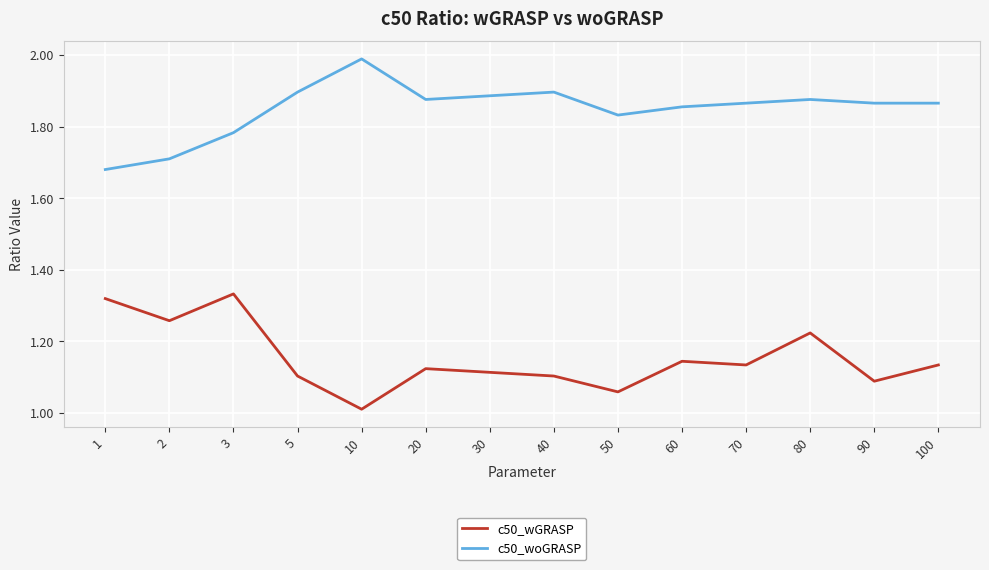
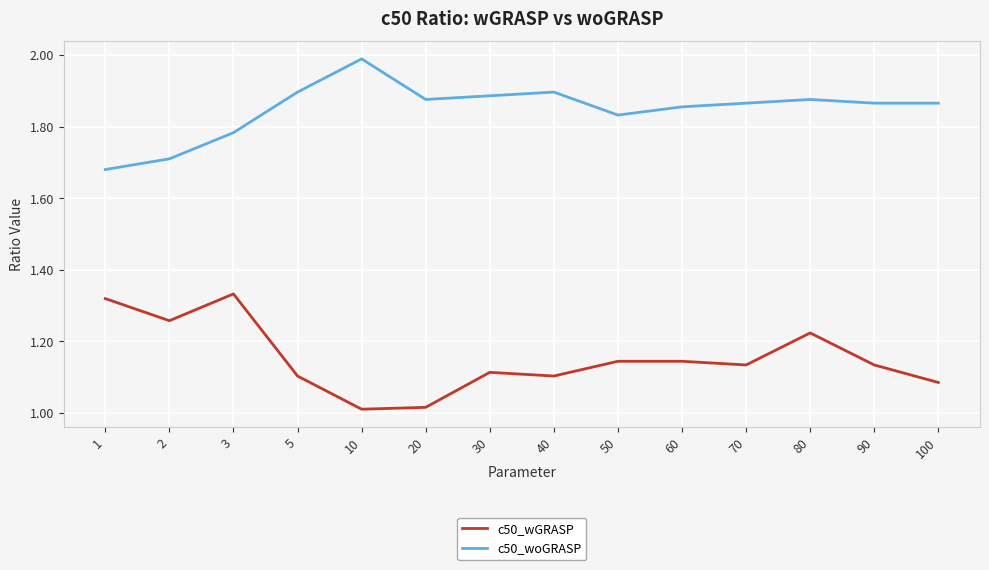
c50_wGRASP, 20: 1.12 -> 1.02
c50_wGRASP, 50: 1.06 -> 1.14
c50_wGRASP, 90: 1.09 -> 1.13
c50_wGRASP, 100: 1.13 -> 1.09
